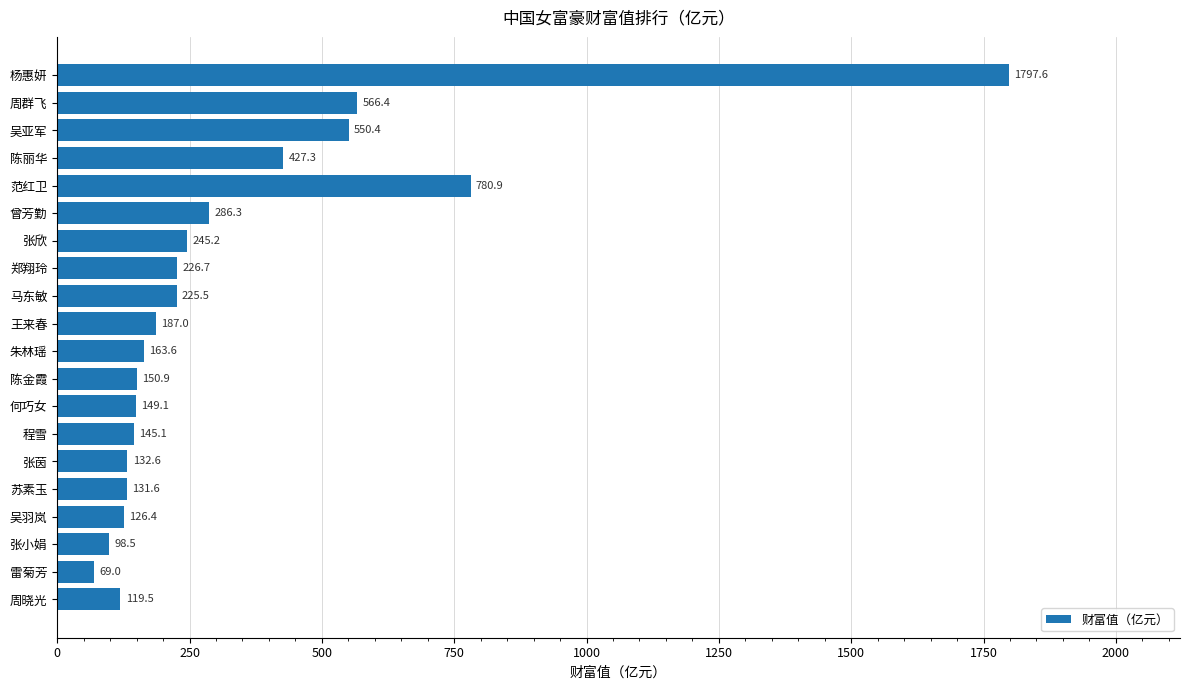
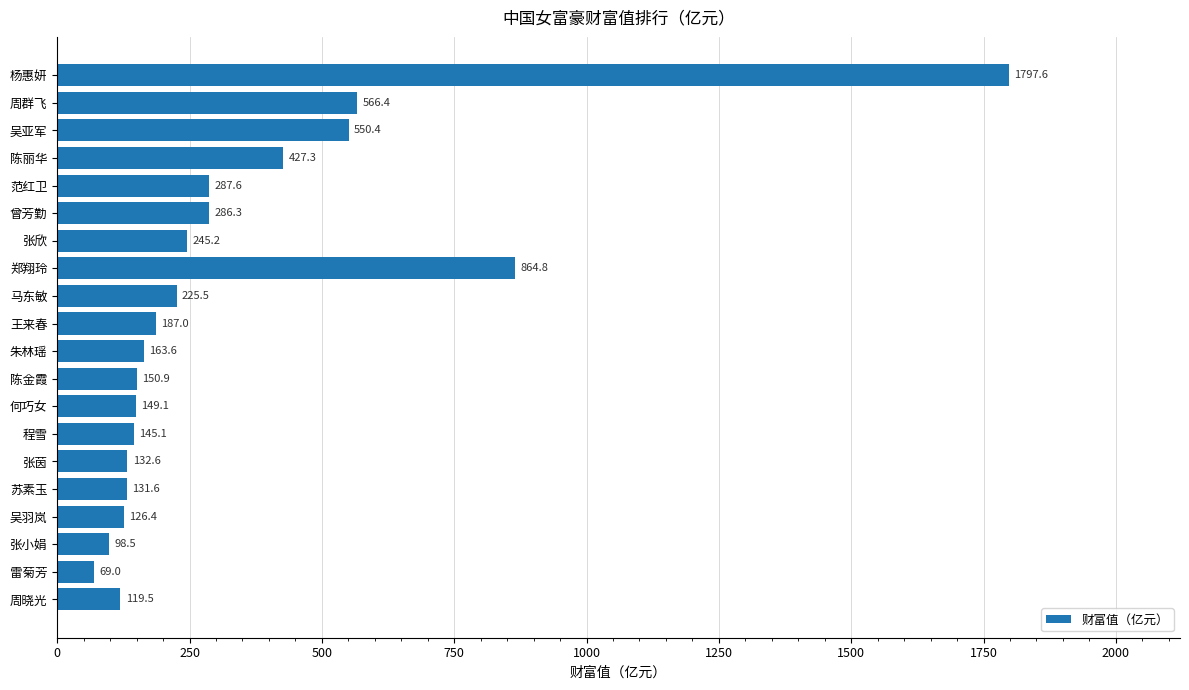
范红卫: 780.9 -> 287.6
郑翔玲: 226.7 -> 864.8
